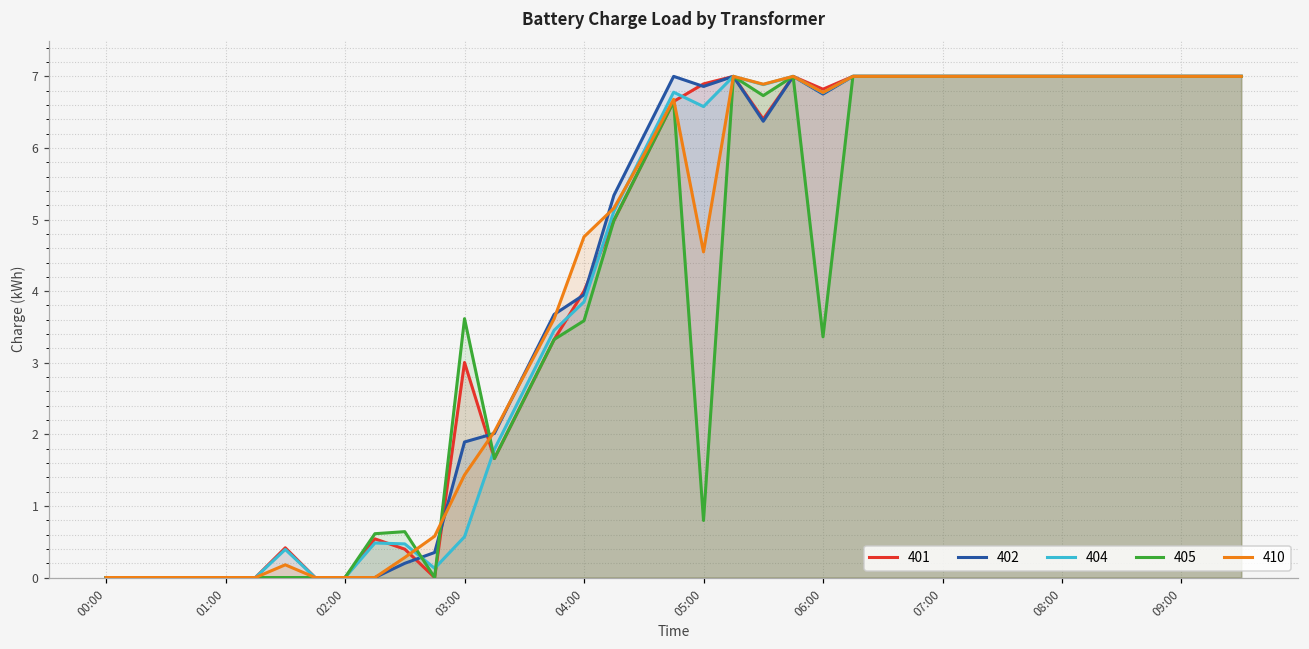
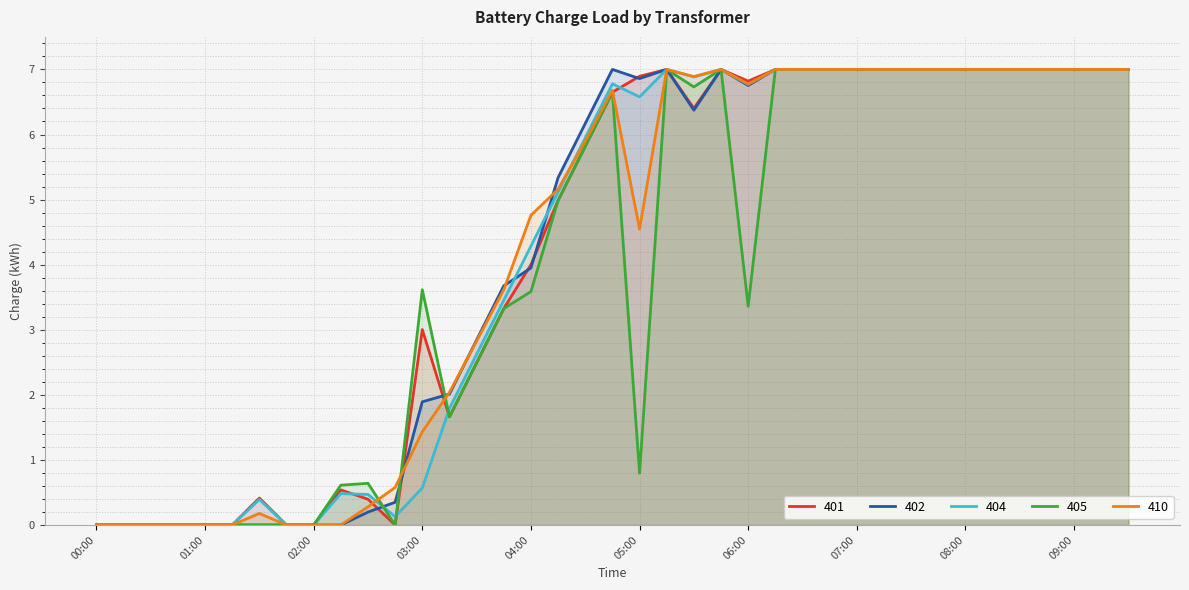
404, 04:00: 3.9 -> 4.3
